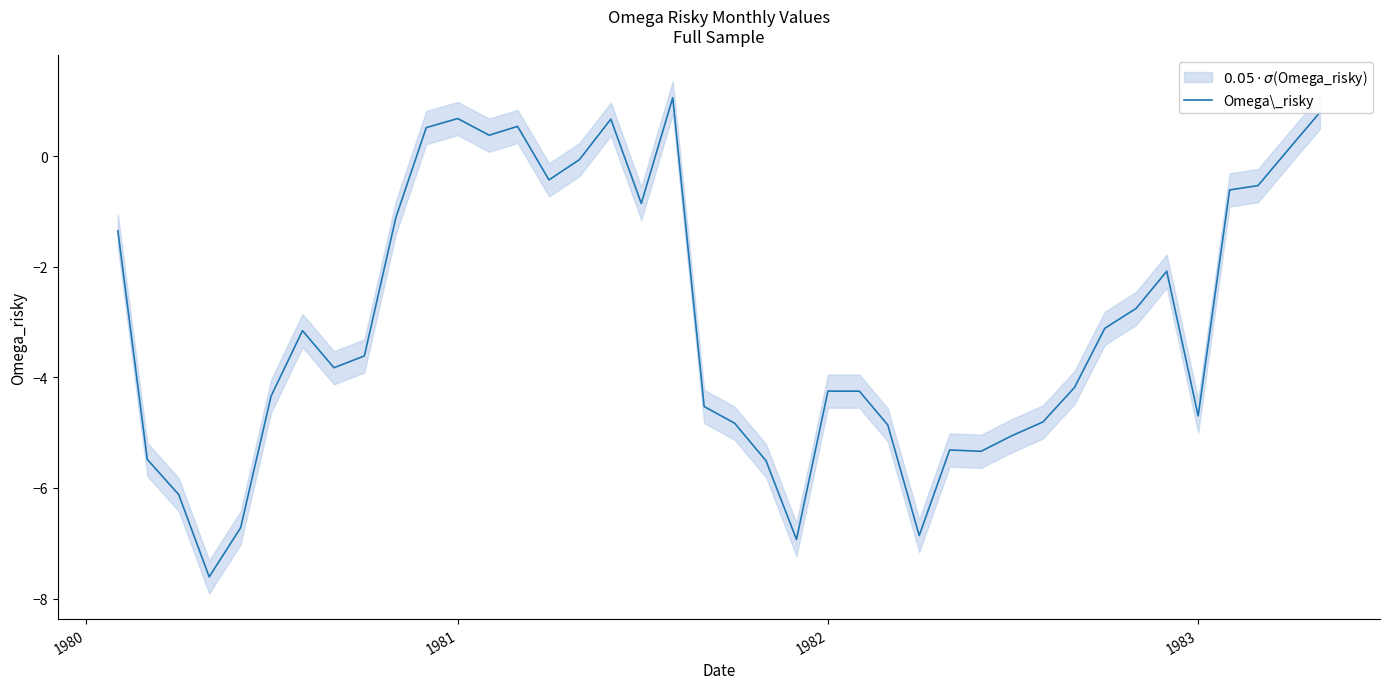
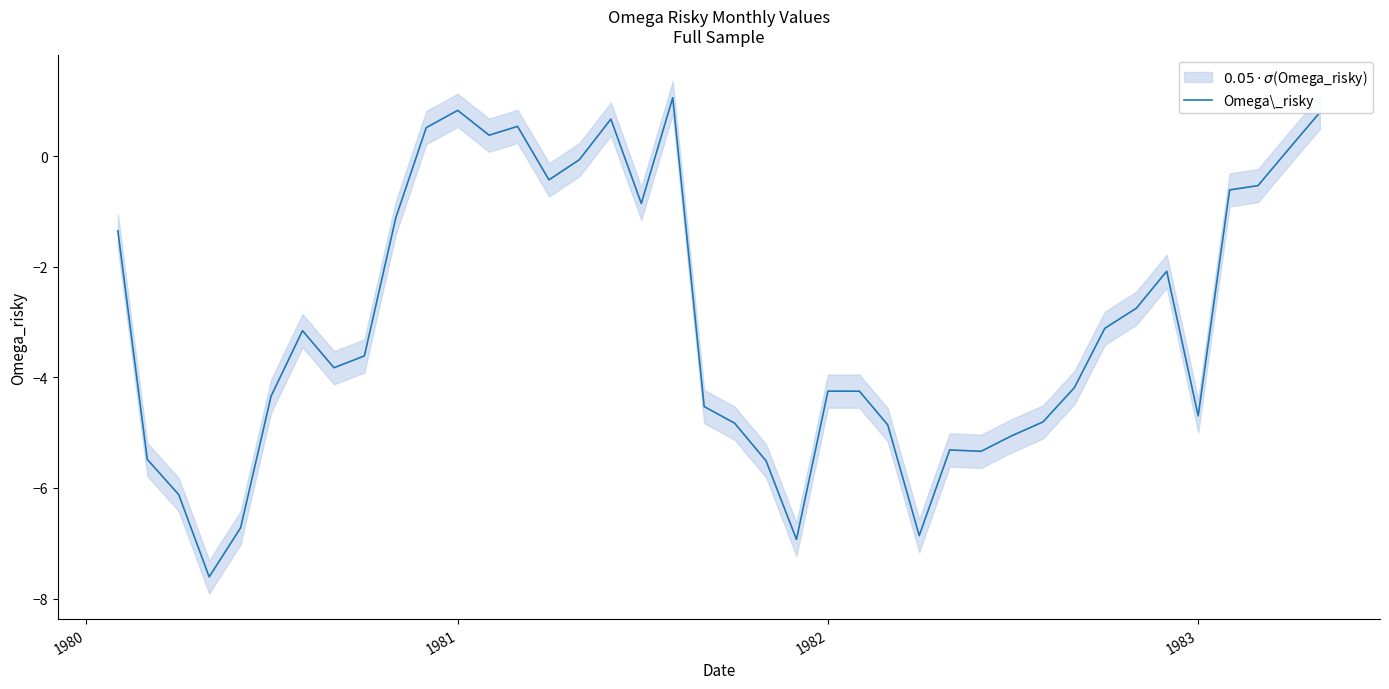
Omega\_risky, 1981: 0.7 -> 0.8
